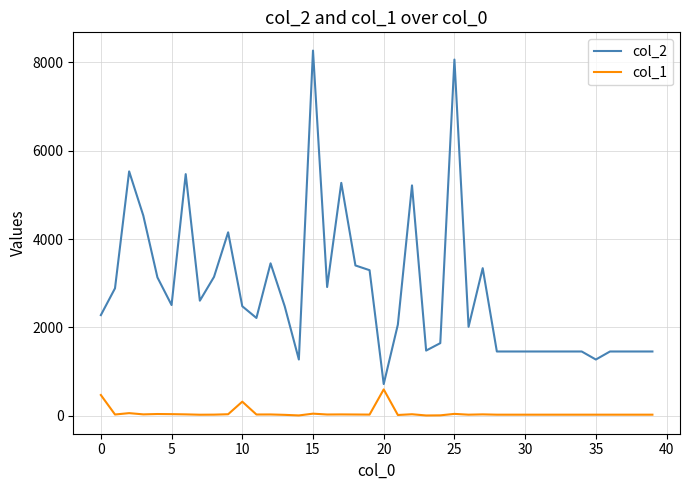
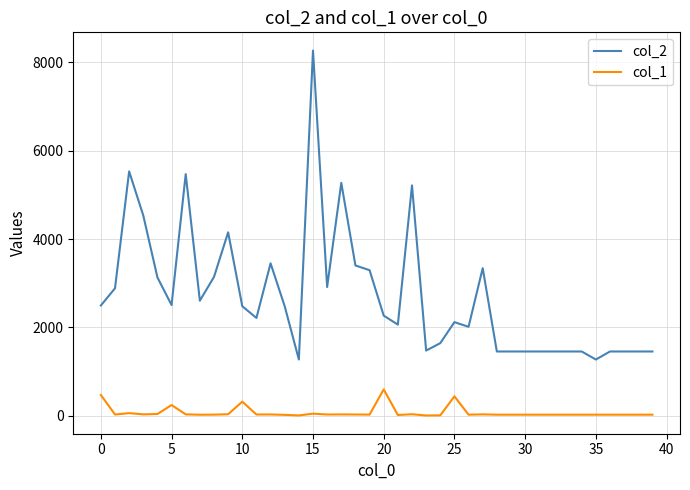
col_2, 0: 2300 -> 2500
col_1, 5: 0 -> 200
col_2, 20: 700 -> 2300
col_2, 25: 8100 -> 2100
col_1, 25: 0 -> 400
